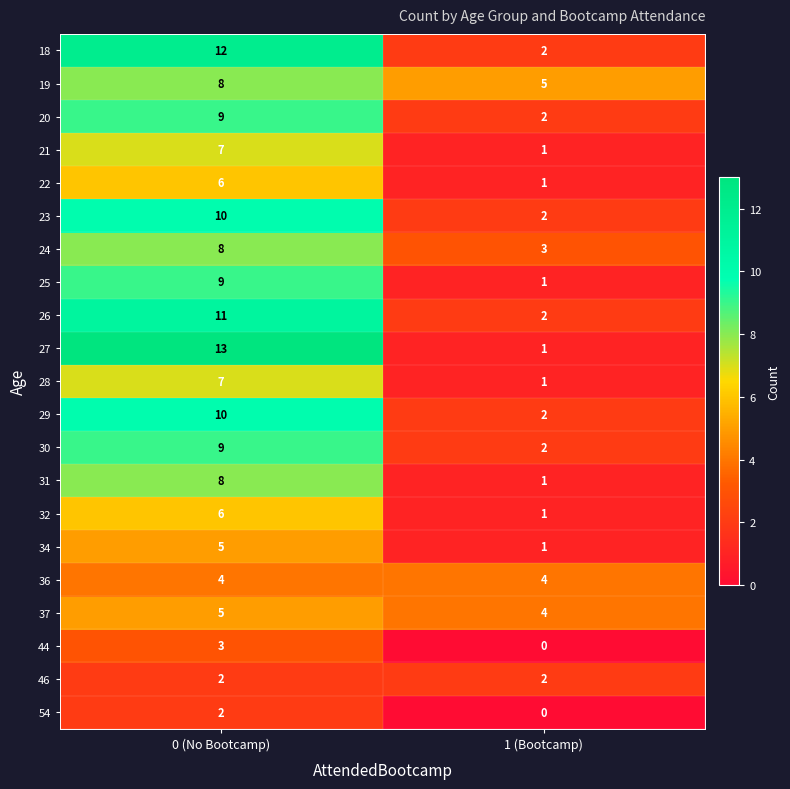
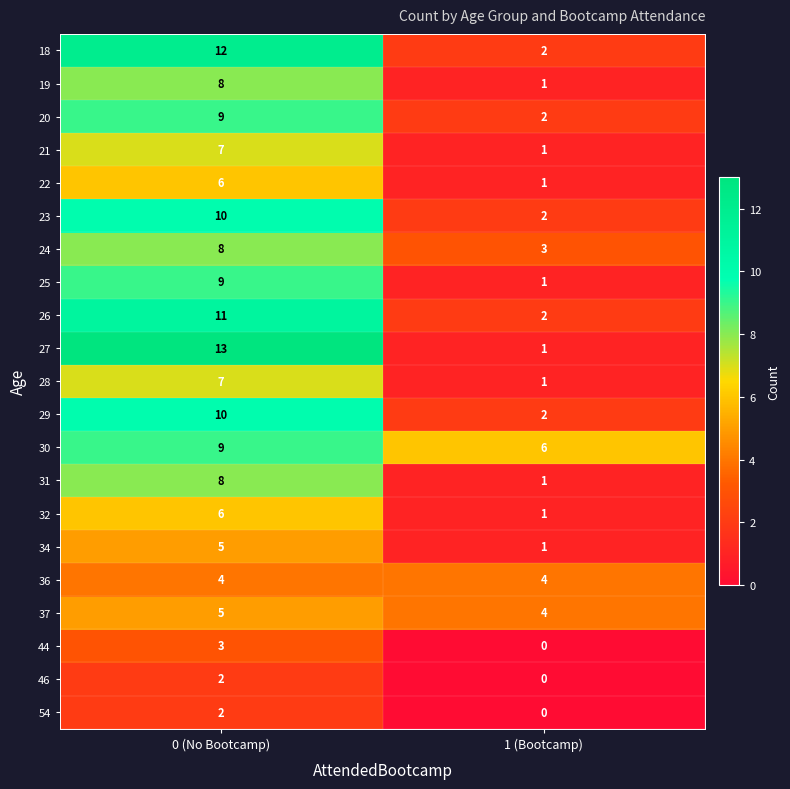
19, 1 (Bootcamp): 5 -> 1
30, 1 (Bootcamp): 2 -> 6
46, 1 (Bootcamp): 2 -> 0
